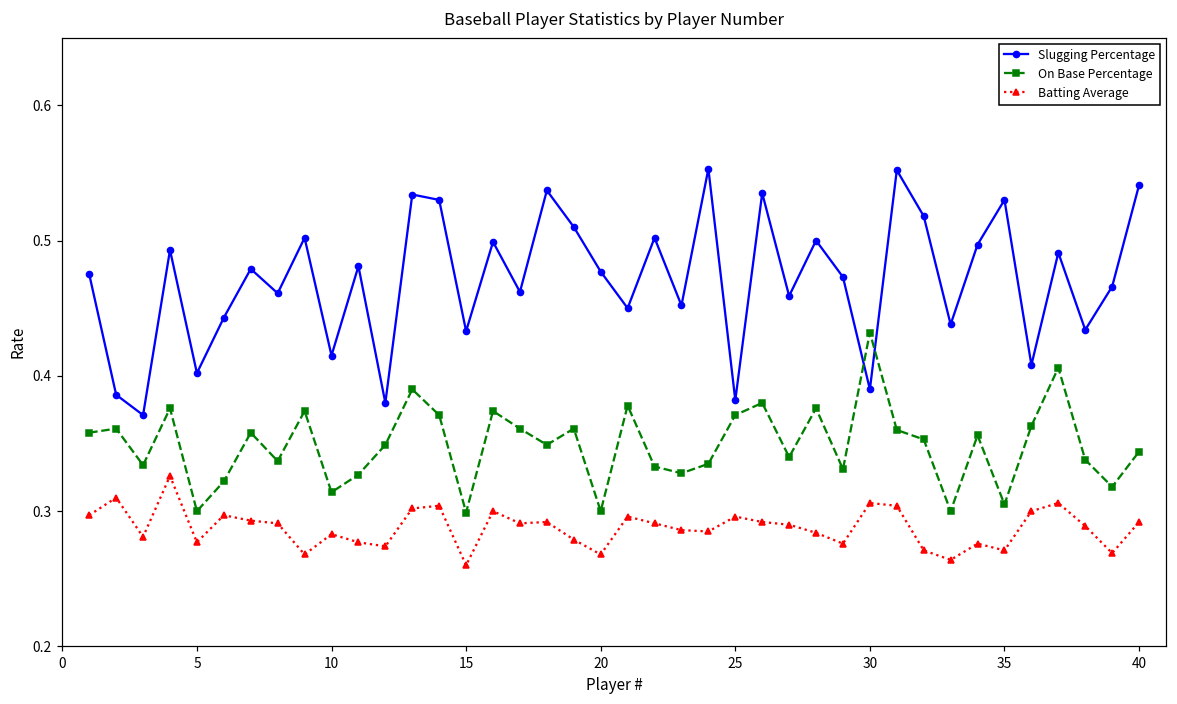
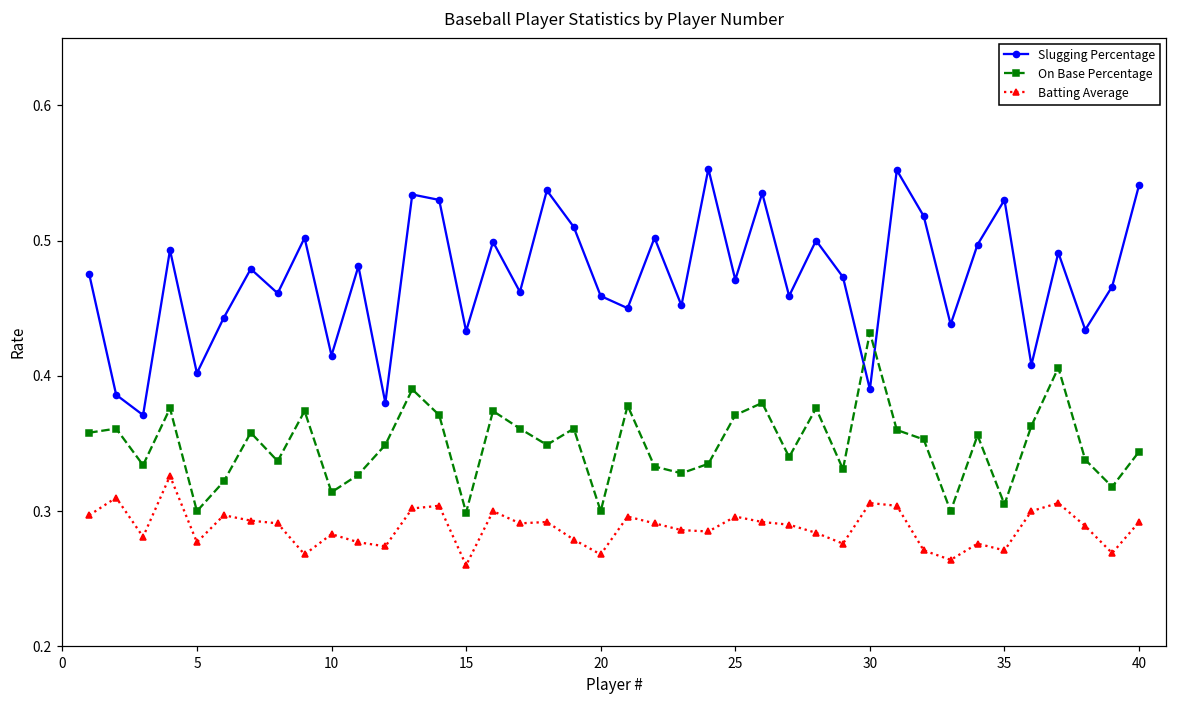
Slugging Percentage, 20: 0.477 -> 0.459
Slugging Percentage, 25: 0.382 -> 0.471
